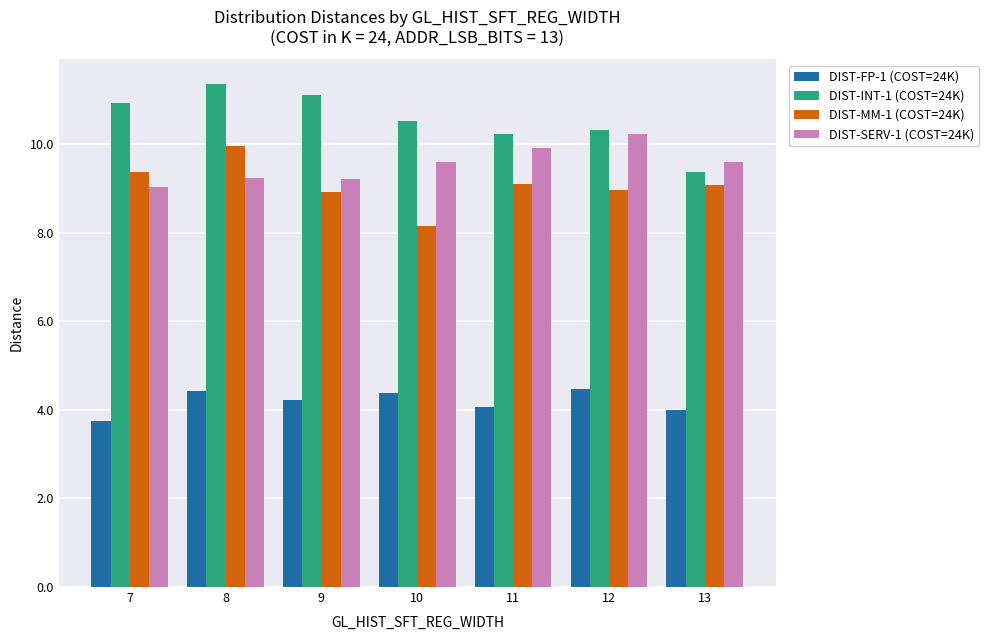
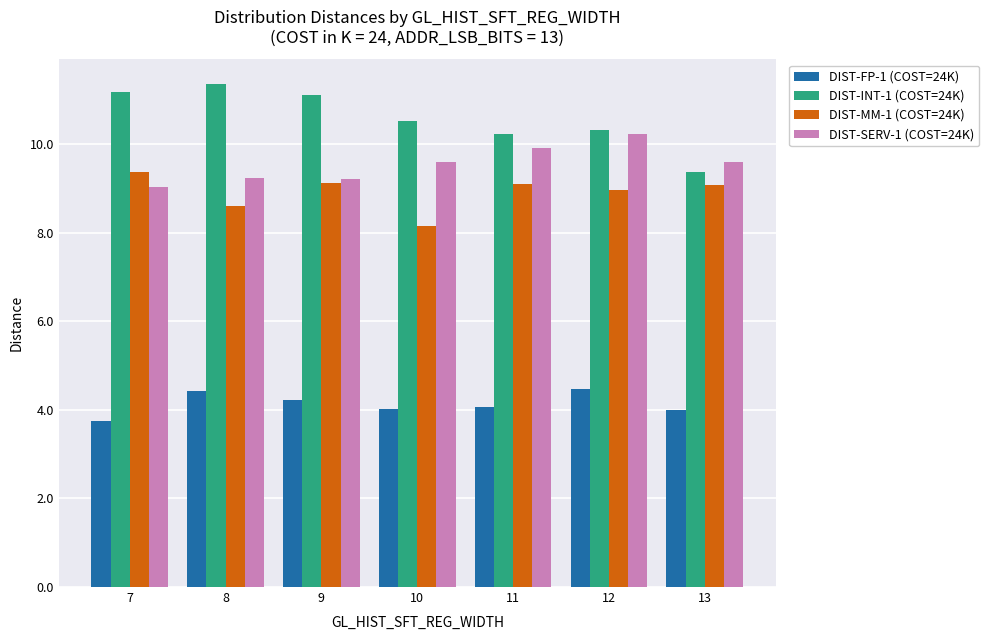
DIST-INT-1 (COST=24K), 7: 10.9 -> 11.2
DIST-MM-1 (COST=24K), 8: 10.0 -> 8.6
DIST-MM-1 (COST=24K), 9: 8.9 -> 9.1
DIST-FP-1 (COST=24K), 10: 4.4 -> 4.0
